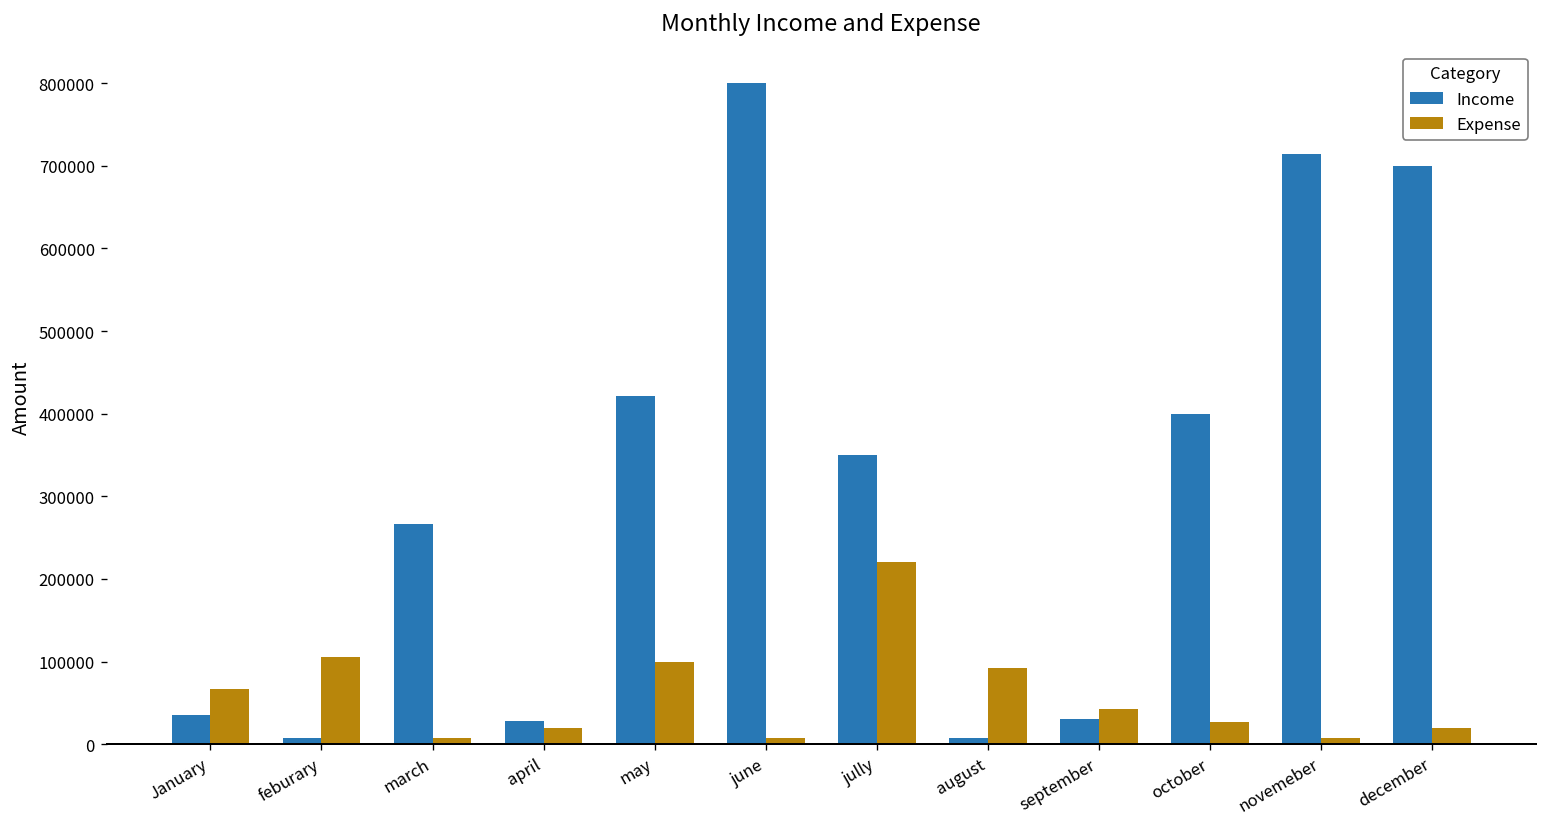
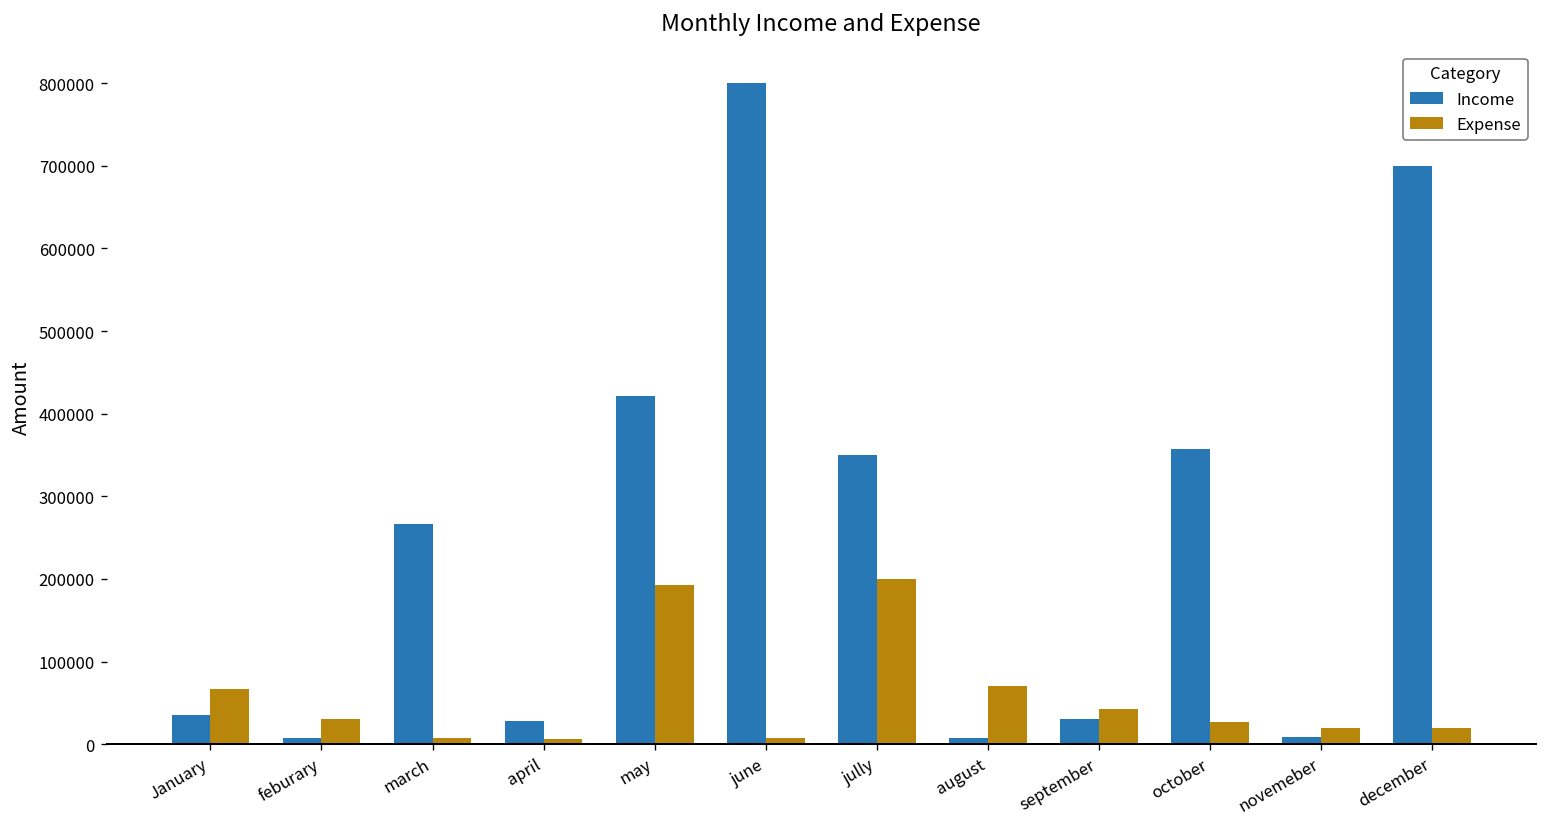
Expense, feburary: 110000 -> 30000
Expense, april: 20000 -> 10000
Expense, may: 100000 -> 190000
Expense, jully: 220000 -> 200000
Expense, august: 90000 -> 70000
Income, october: 400000 -> 360000
Income, novemeber: 710000 -> 10000
Expense, novemeber: 10000 -> 20000
